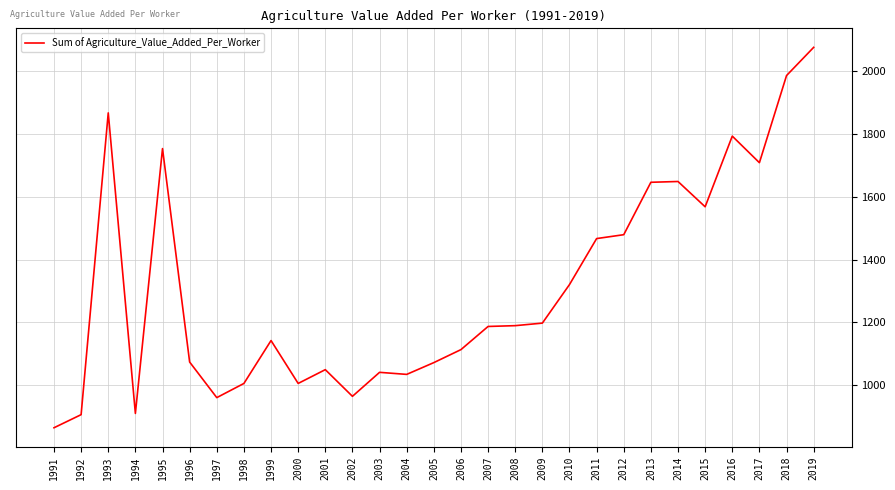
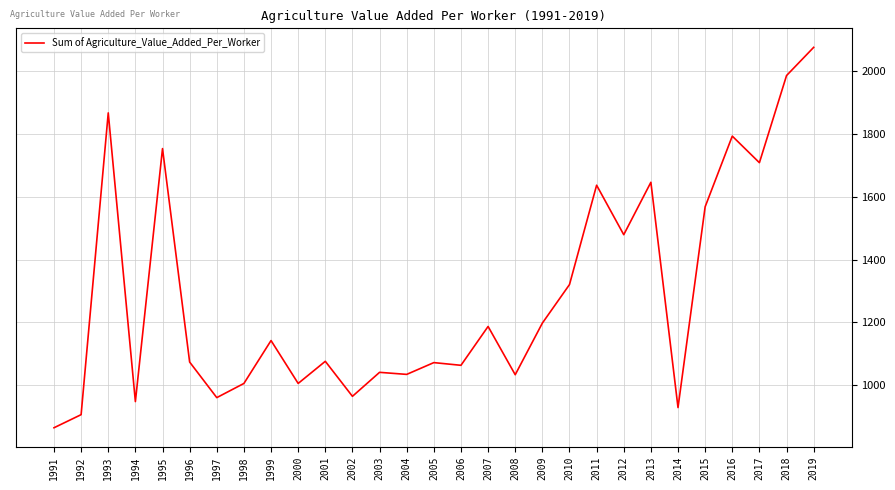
1994: 910 -> 950
2001: 1050 -> 1080
2006: 1110 -> 1060
2008: 1190 -> 1030
2011: 1470 -> 1640
2014: 1650 -> 930
